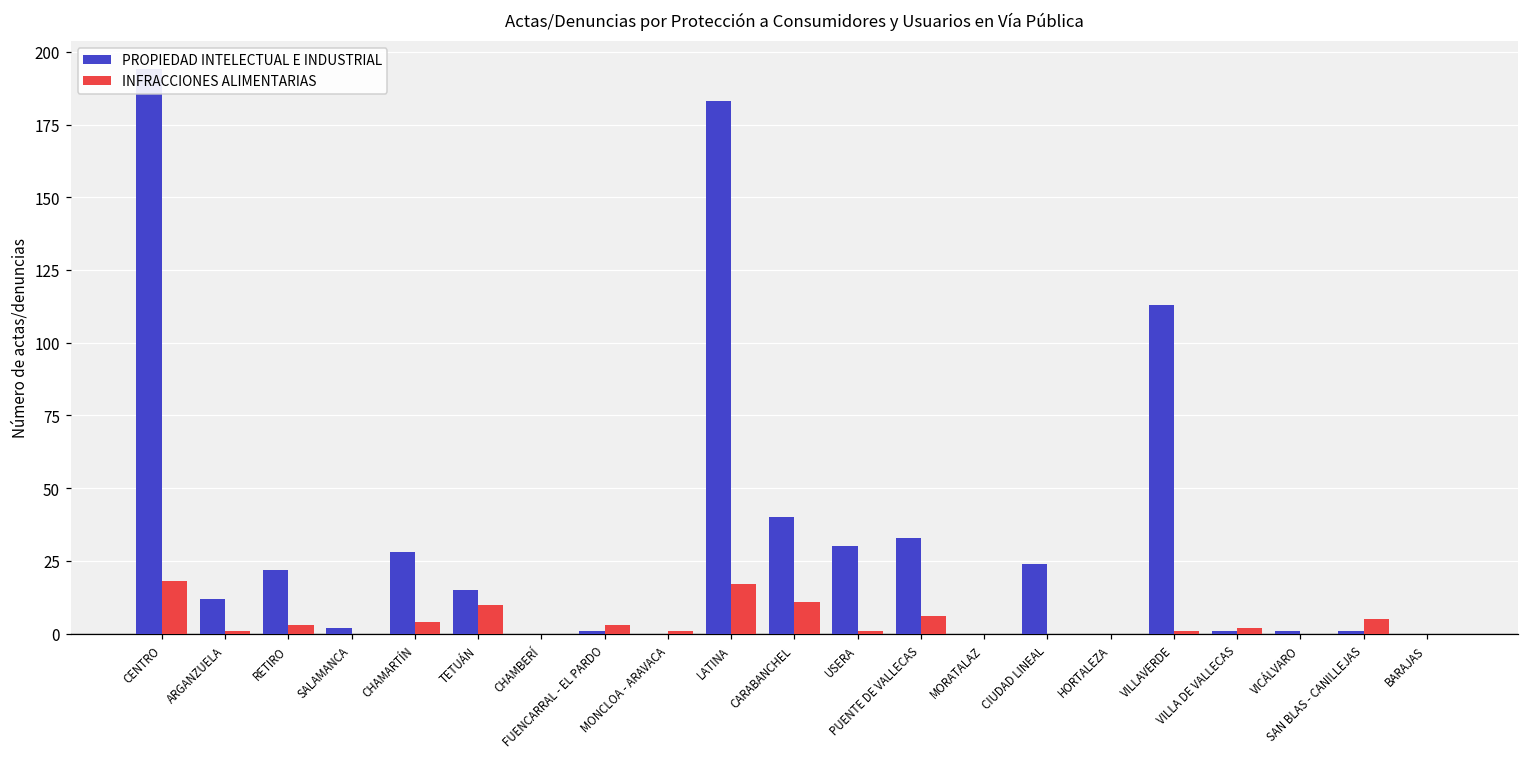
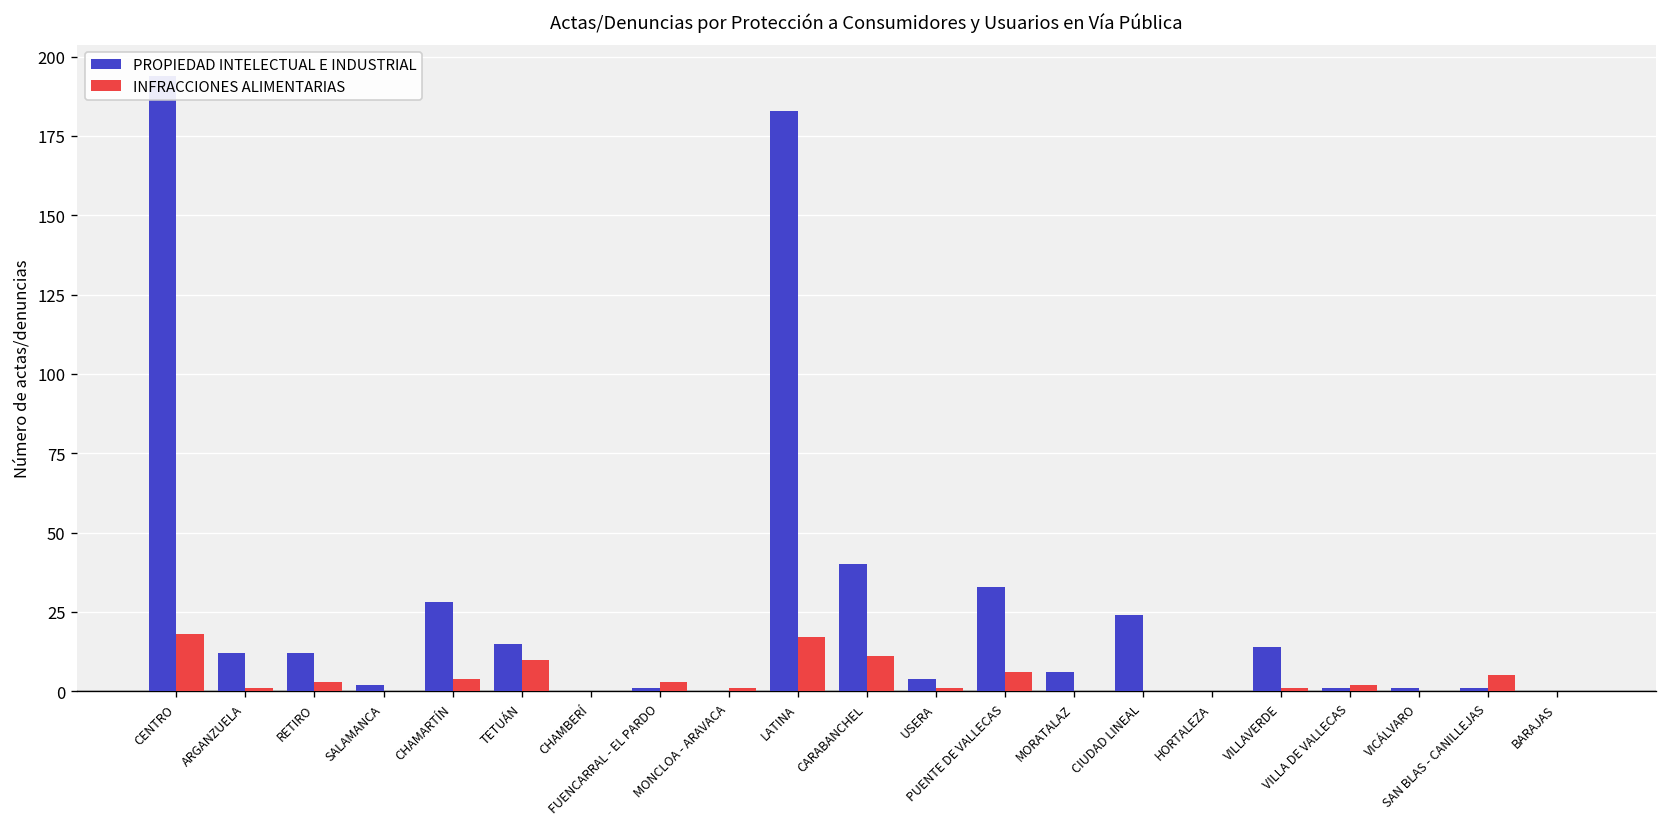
PROPIEDAD INTELECTUAL E INDUSTRIAL, RETIRO: 22 -> 12
PROPIEDAD INTELECTUAL E INDUSTRIAL, USERA: 30 -> 4
PROPIEDAD INTELECTUAL E INDUSTRIAL, MORATALAZ: 0 -> 6
PROPIEDAD INTELECTUAL E INDUSTRIAL, VILLAVERDE: 113 -> 14
